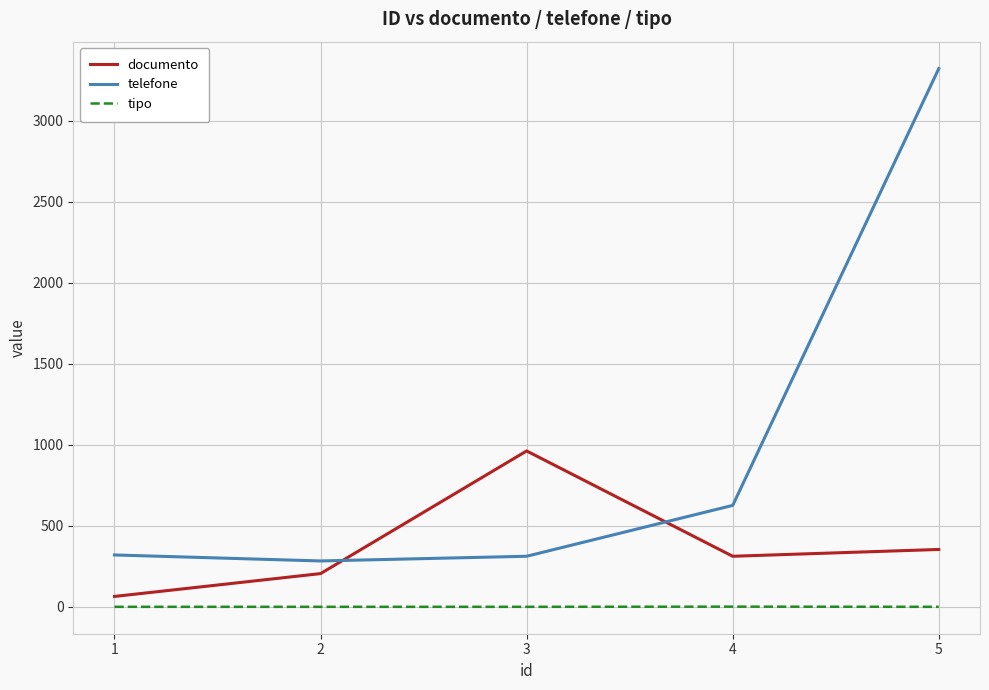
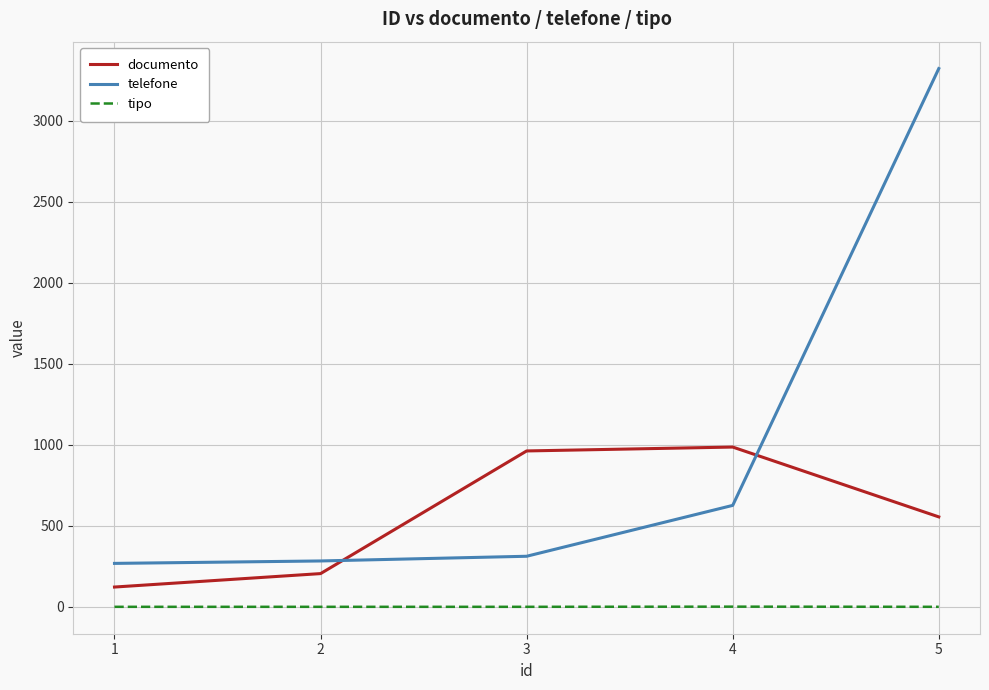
documento, 1: 70 -> 120
telefone, 1: 320 -> 270
documento, 4: 310 -> 990
documento, 5: 360 -> 560
